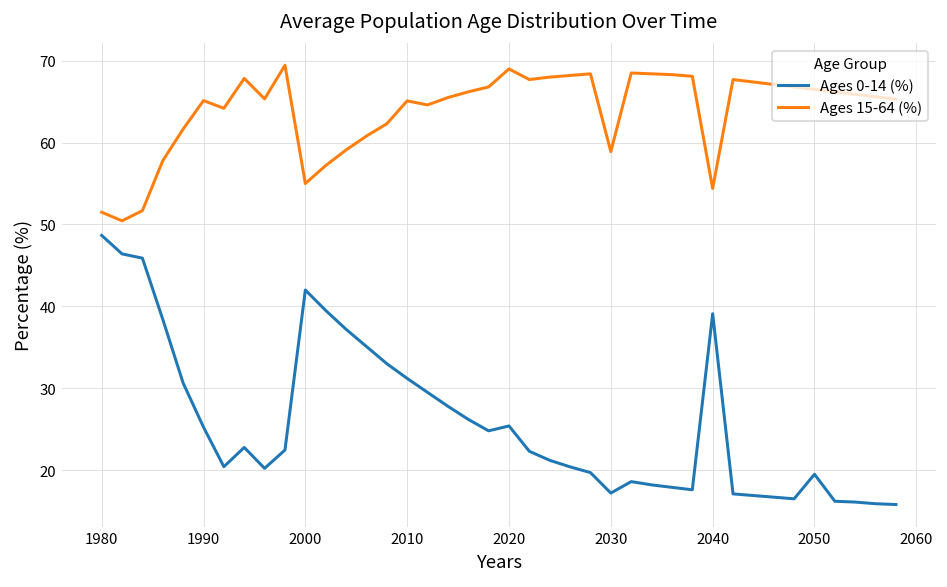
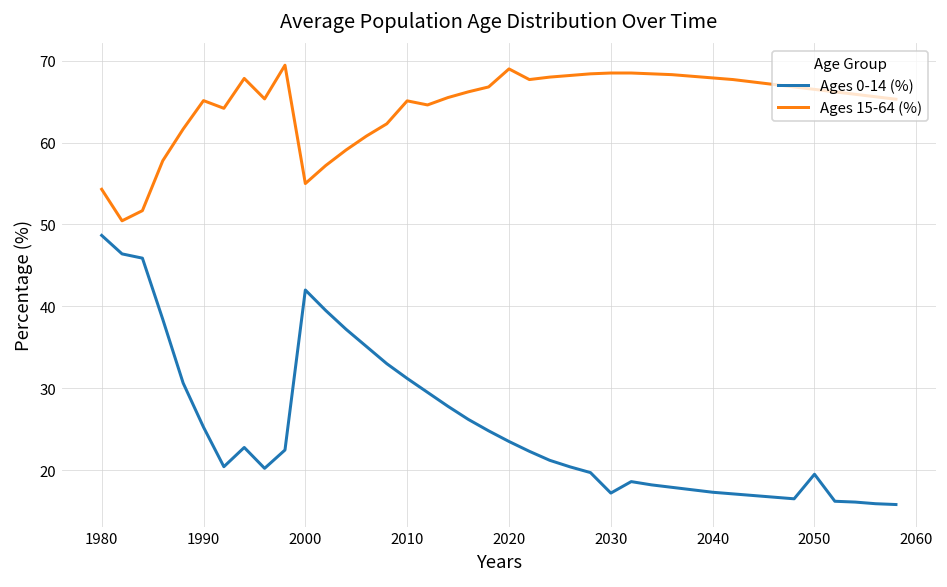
Ages 15-64 (%), 1980: 52 -> 54
Ages 0-14 (%), 2020: 25 -> 24
Ages 15-64 (%), 2030: 59 -> 69
Ages 0-14 (%), 2040: 39 -> 17
Ages 15-64 (%), 2040: 54 -> 68
